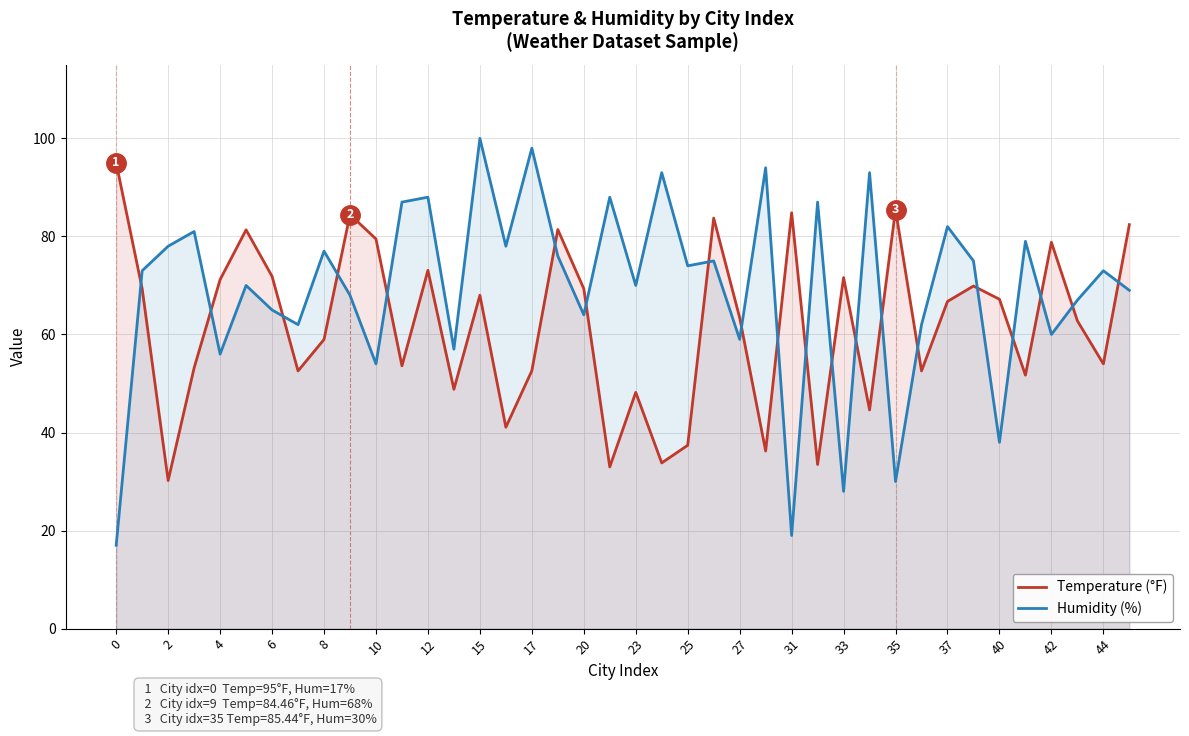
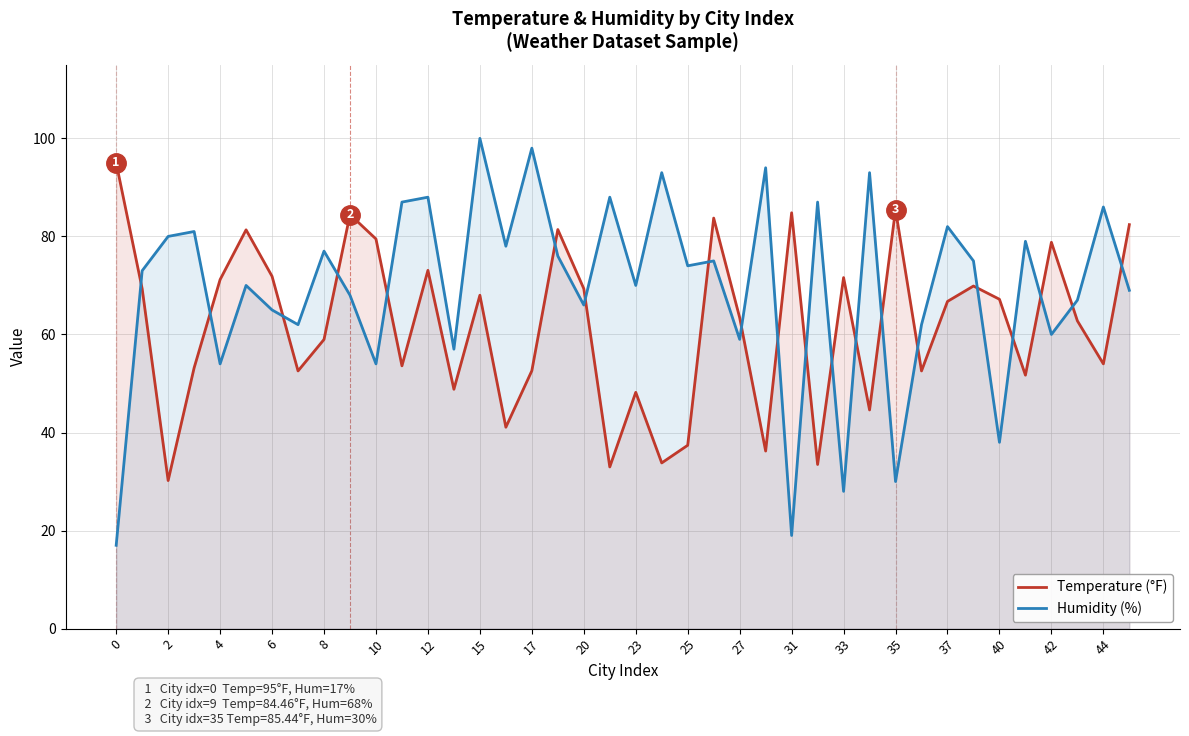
Humidity (%), 2: 78 -> 80
Humidity (%), 4: 56 -> 54
Humidity (%), 20: 64 -> 66
Humidity (%), 44: 73 -> 86
